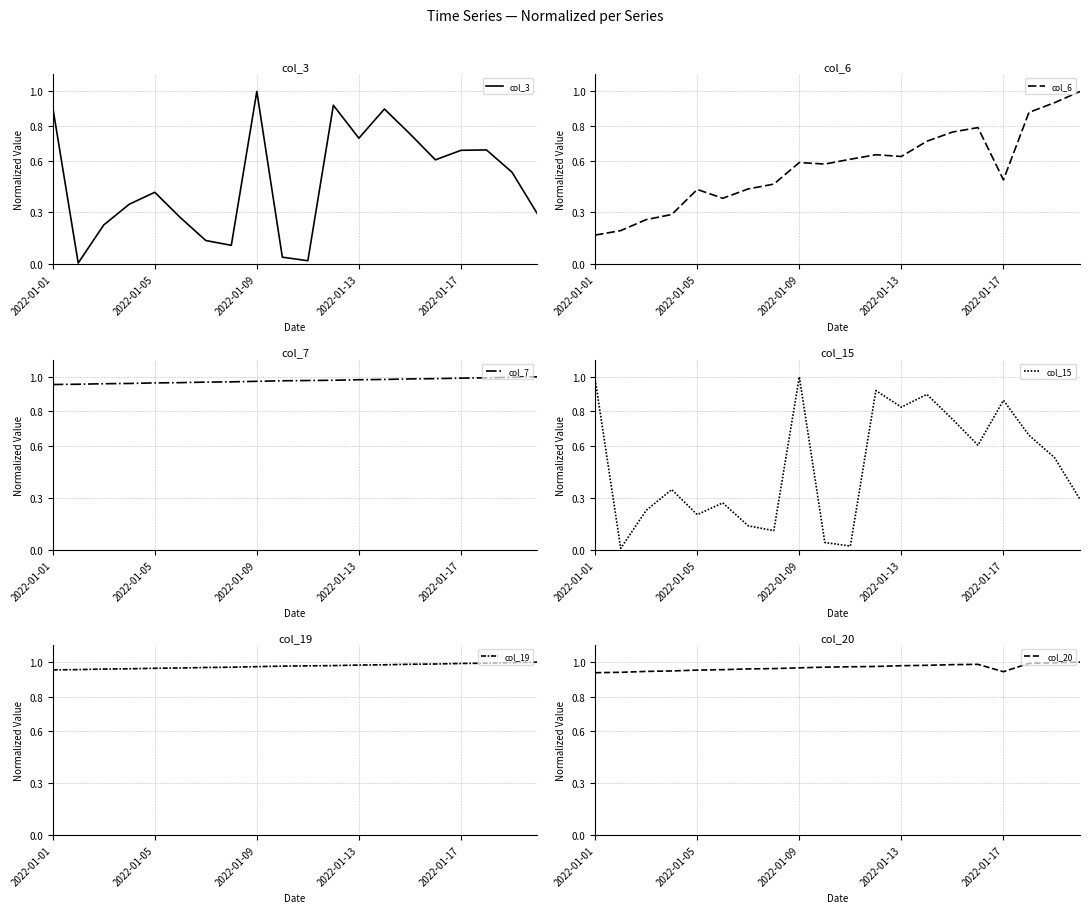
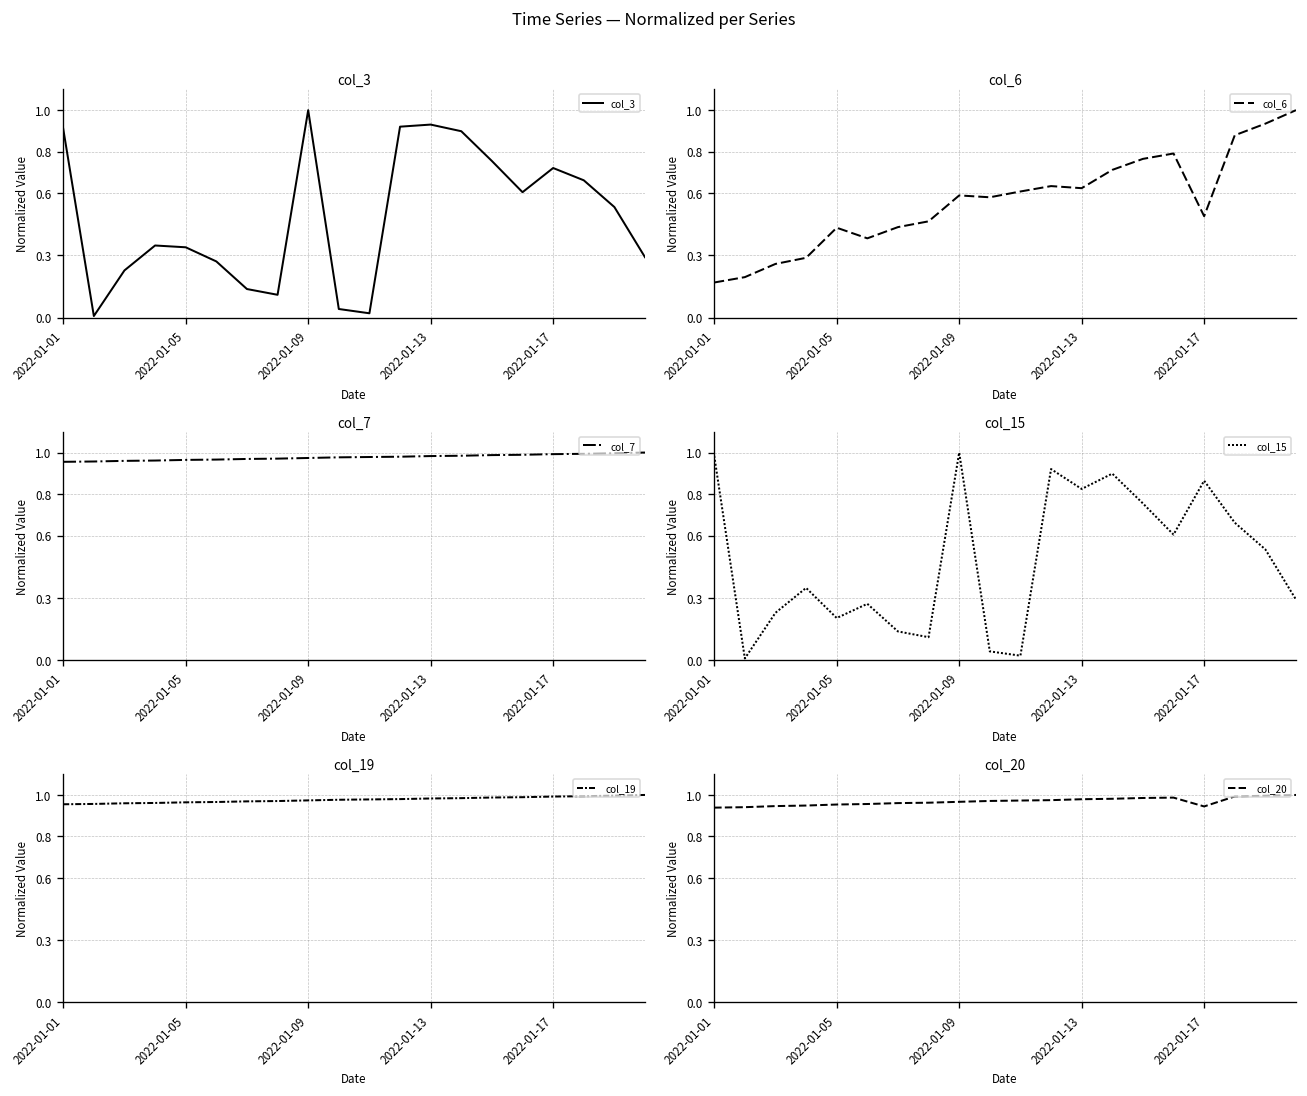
col_3, 2022-01-05: 0.42 -> 0.34
col_3, 2022-01-13: 0.73 -> 0.93
col_3, 2022-01-17: 0.66 -> 0.72
